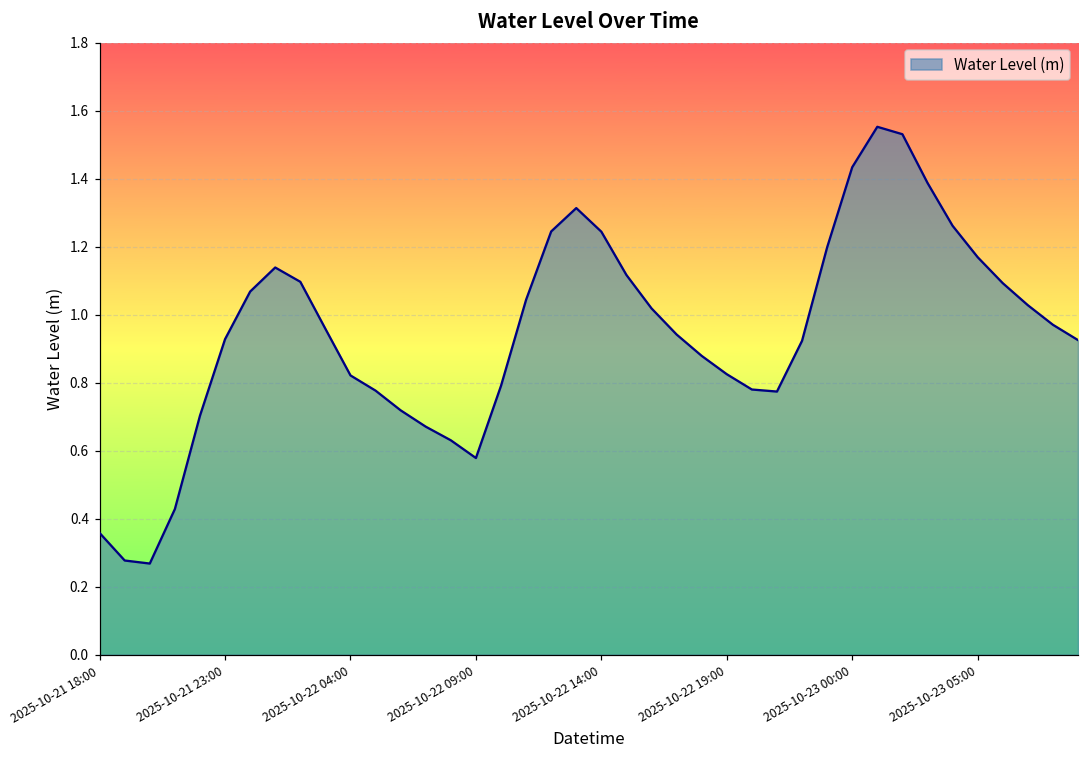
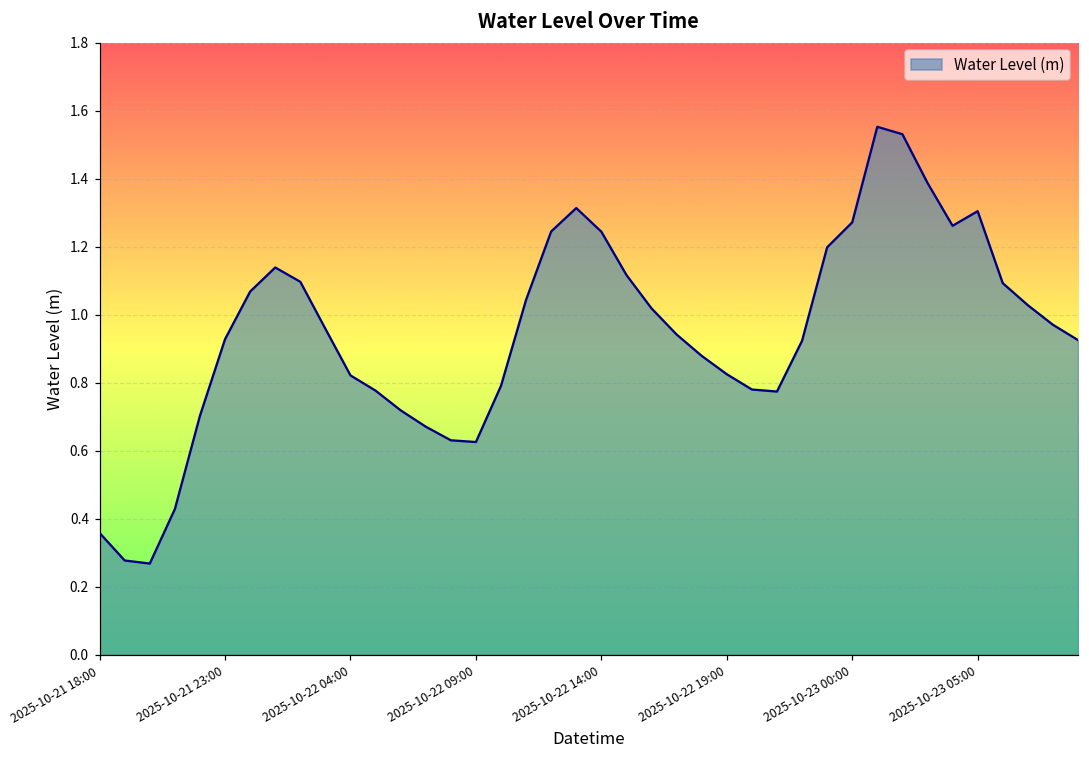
2025-10-22 09:00: 0.58 -> 0.63
2025-10-23 00:00: 1.43 -> 1.27
2025-10-23 05:00: 1.17 -> 1.30
